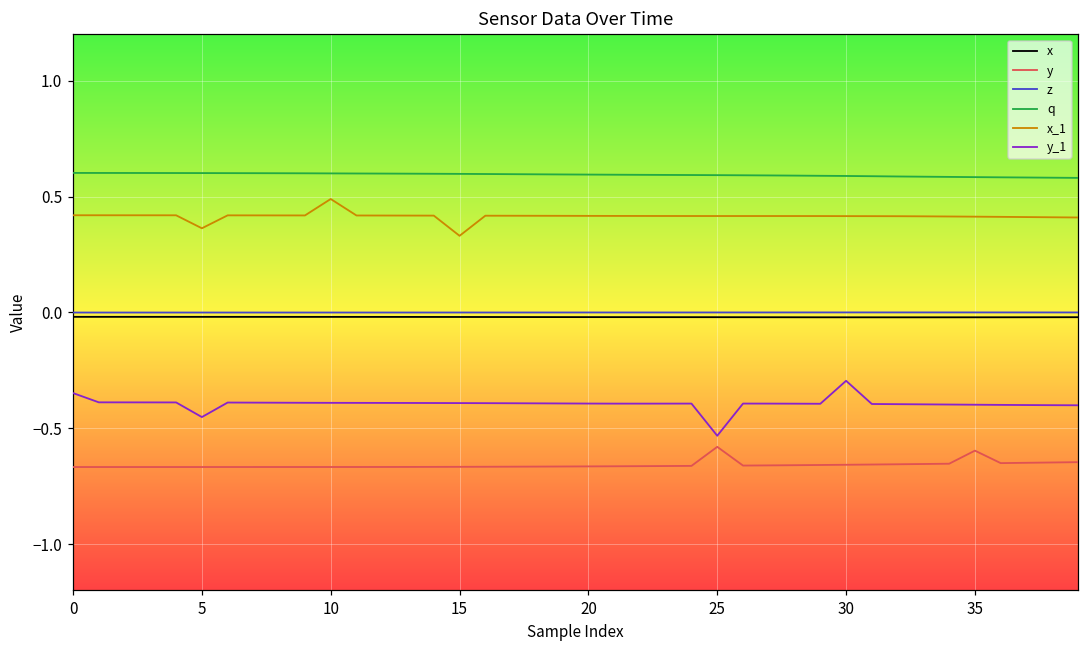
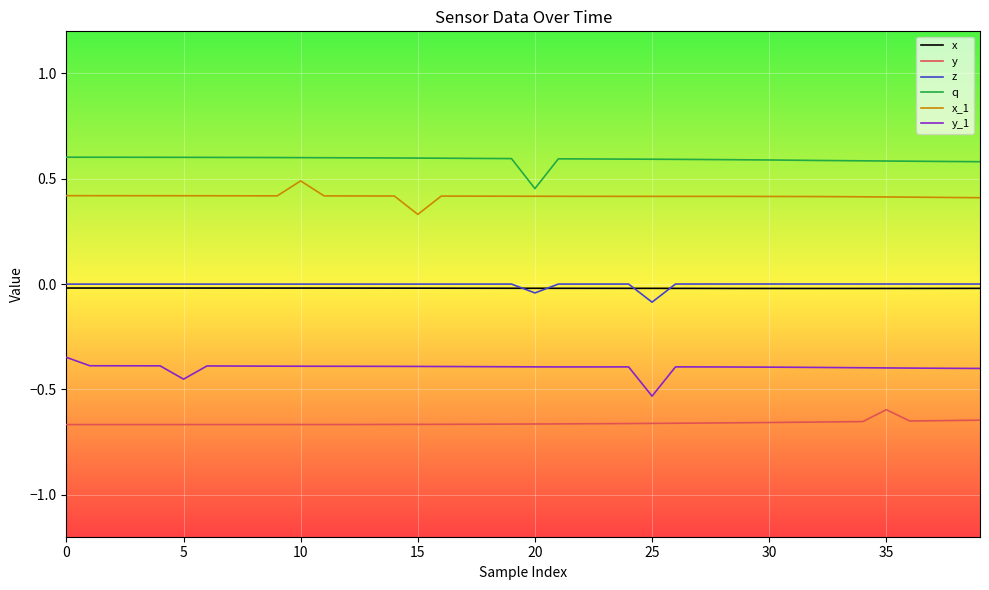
x_1, 5: 0.36 -> 0.42
z, 20: 0.00 -> -0.04
q, 20: 0.60 -> 0.45
y, 25: -0.58 -> -0.66
z, 25: 0.00 -> -0.09
y_1, 30: -0.30 -> -0.39
